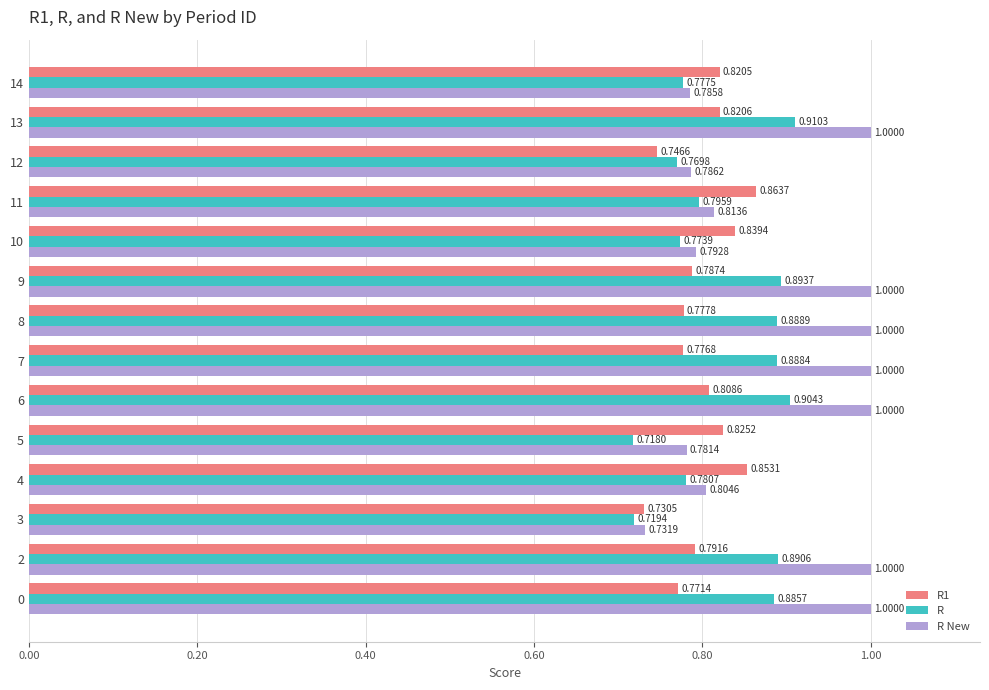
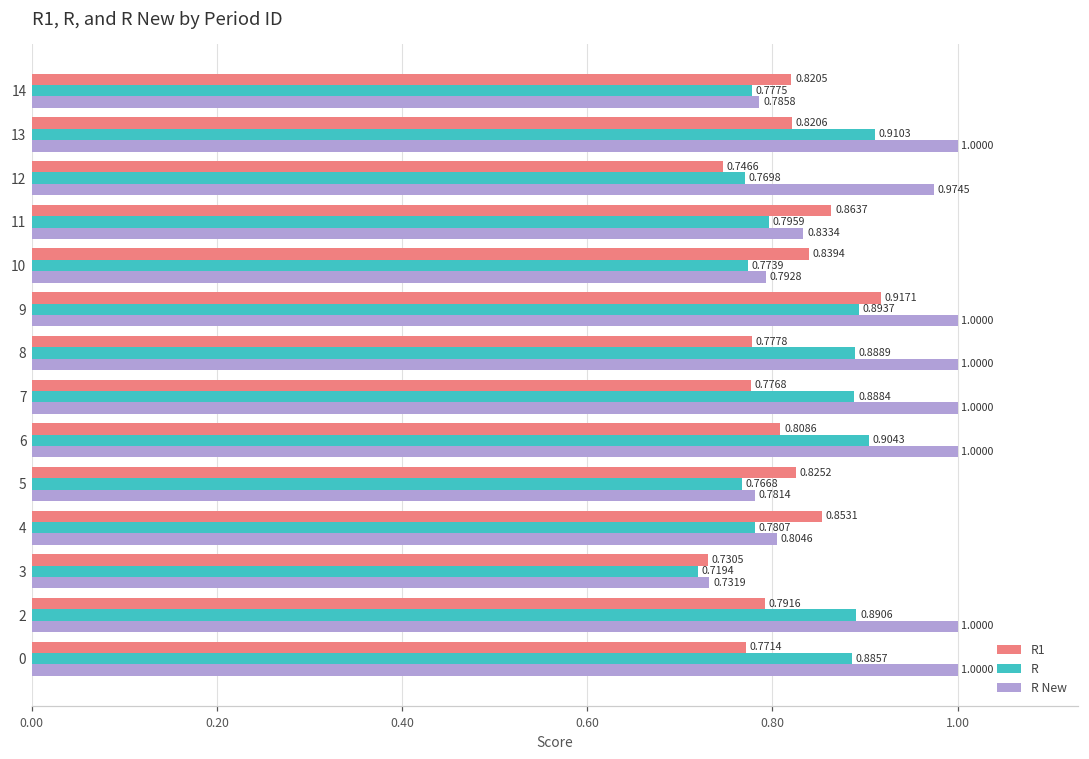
R New, 12: 0.7862 -> 0.9745
R New, 11: 0.8136 -> 0.8334
R1, 9: 0.7874 -> 0.9171
R, 5: 0.7180 -> 0.7668
